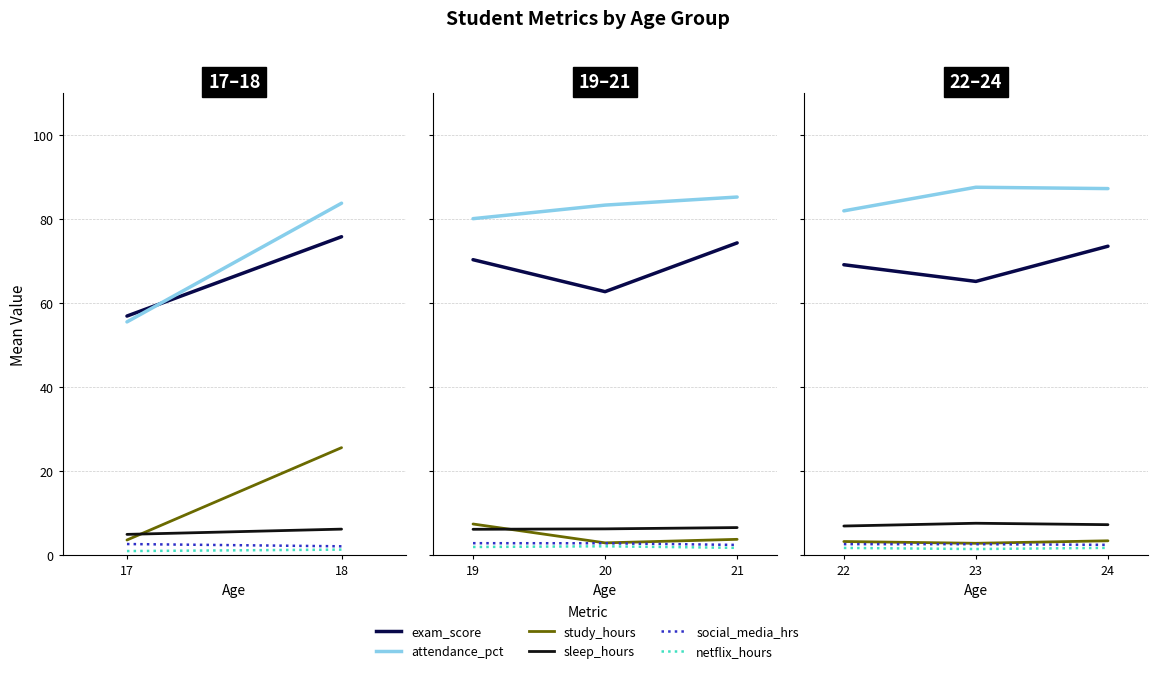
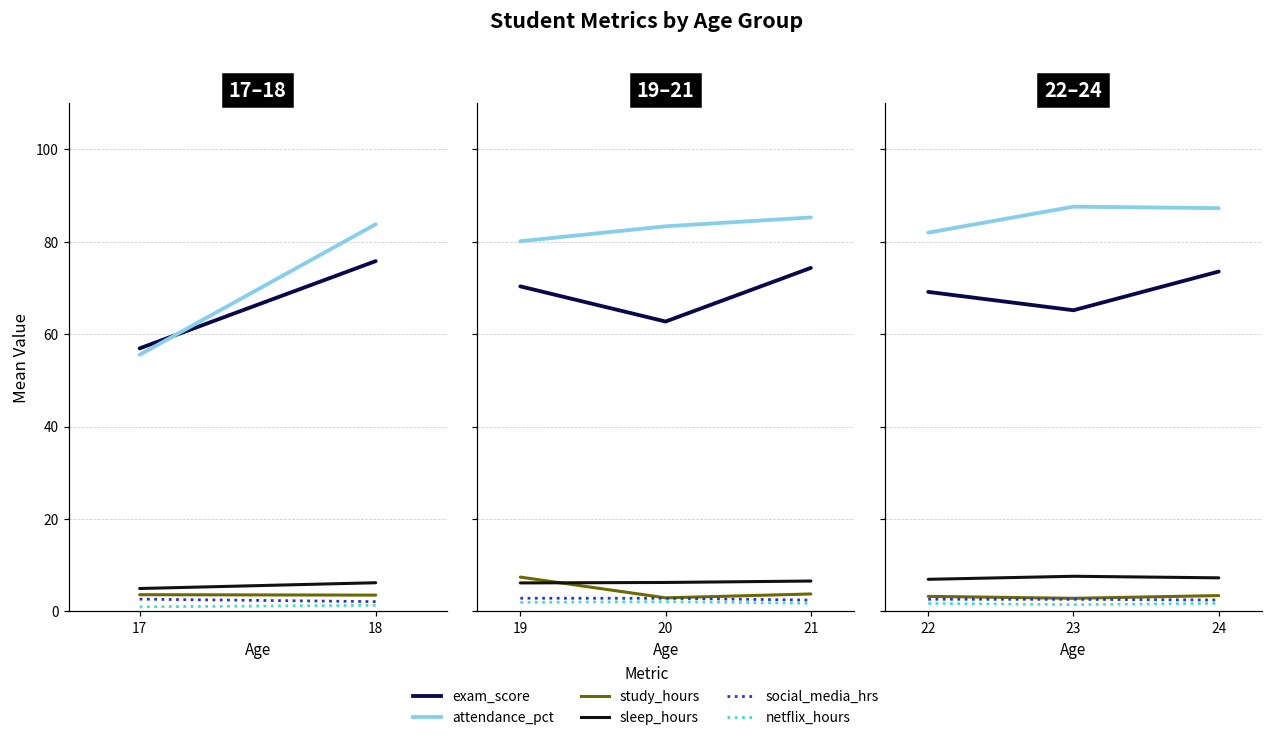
17–18, study_hours, 18: 26 -> 4
